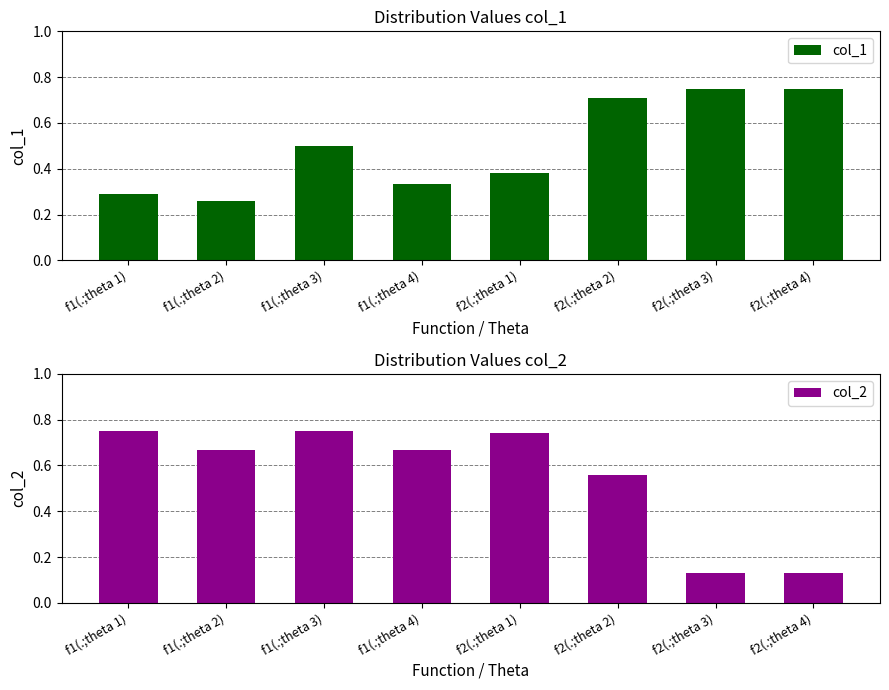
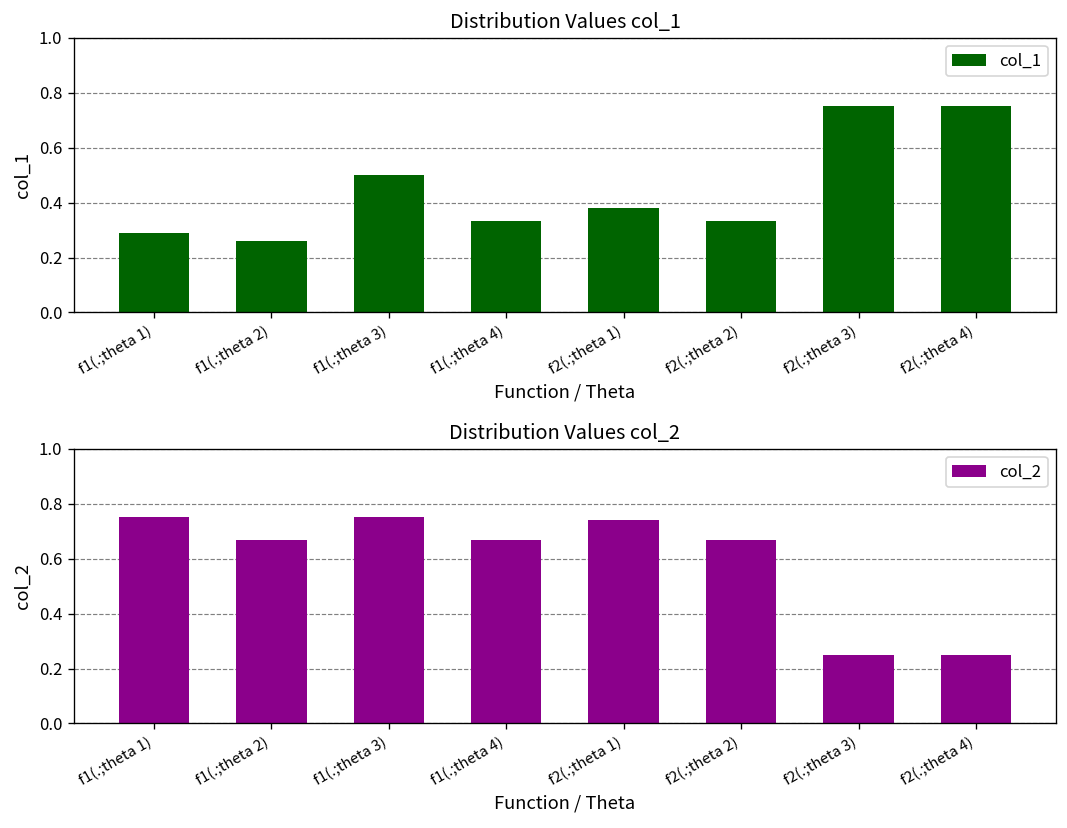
Distribution Values col_1, f2(.;theta 2): 0.71 -> 0.33
Distribution Values col_2, f2(.;theta 2): 0.56 -> 0.67
Distribution Values col_2, f2(.;theta 3): 0.13 -> 0.25
Distribution Values col_2, f2(.;theta 4): 0.13 -> 0.25
